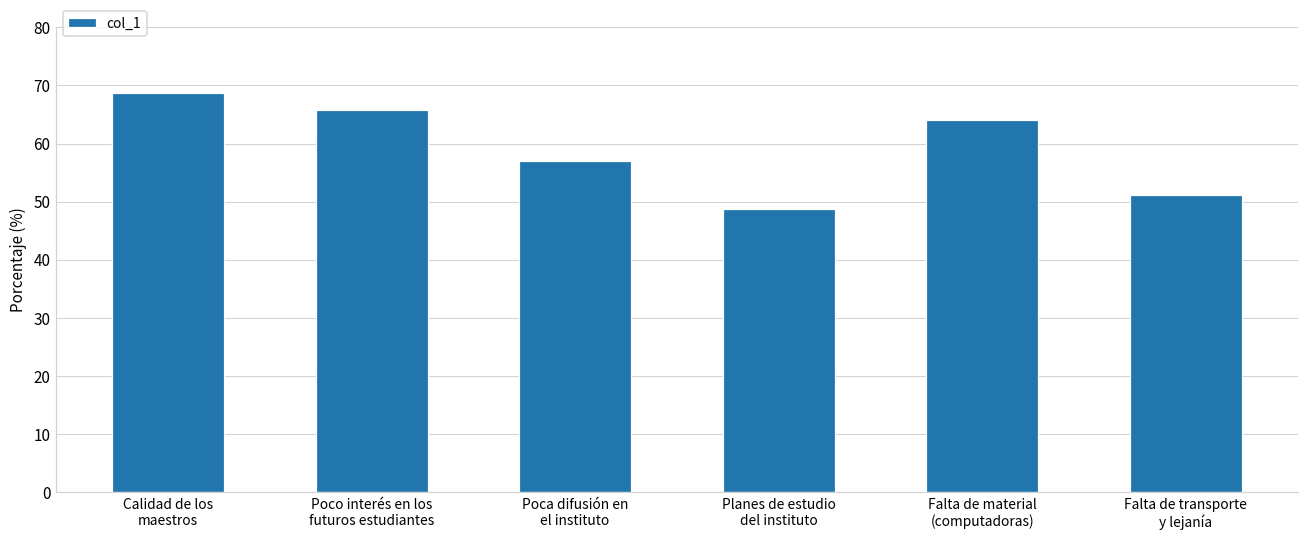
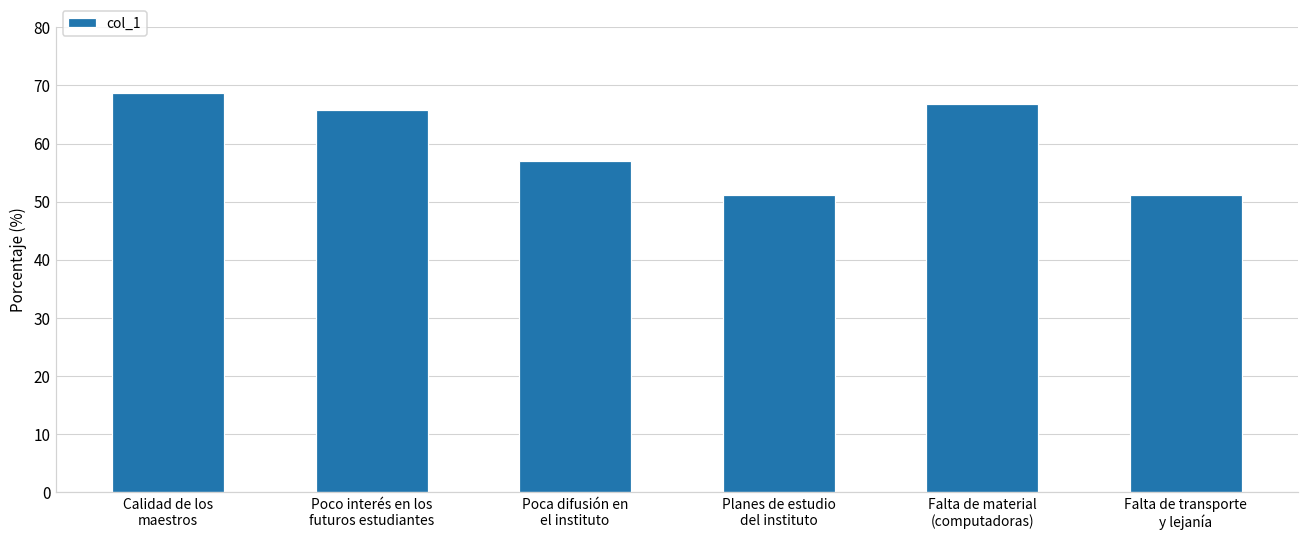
Planes de estudio del instituto: 49 -> 51
Falta de material (computadoras): 64 -> 67
